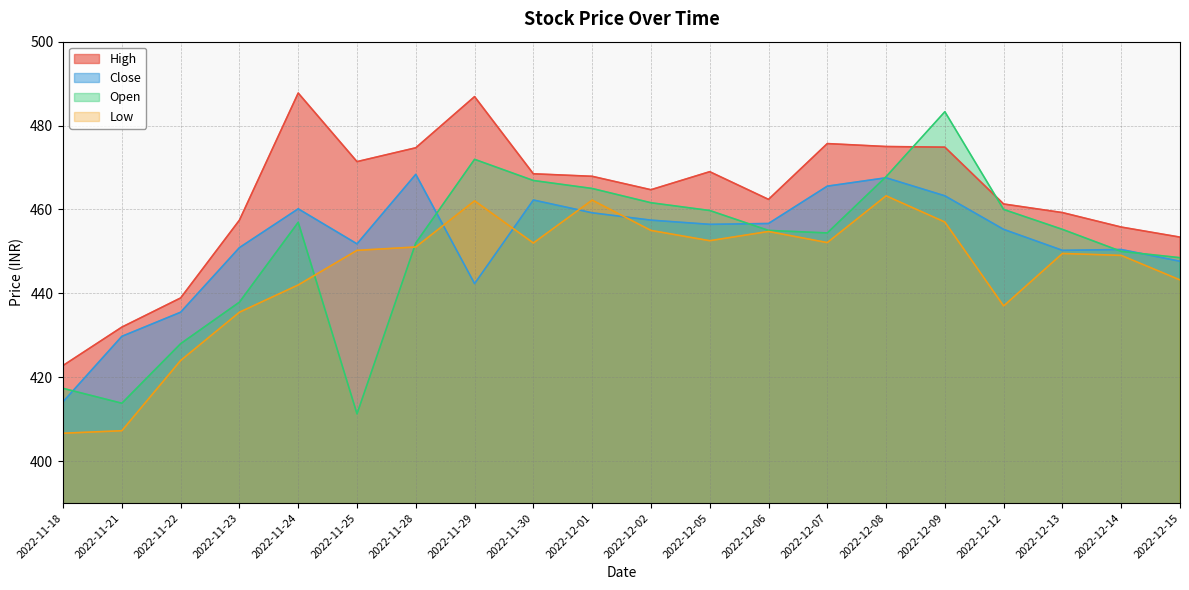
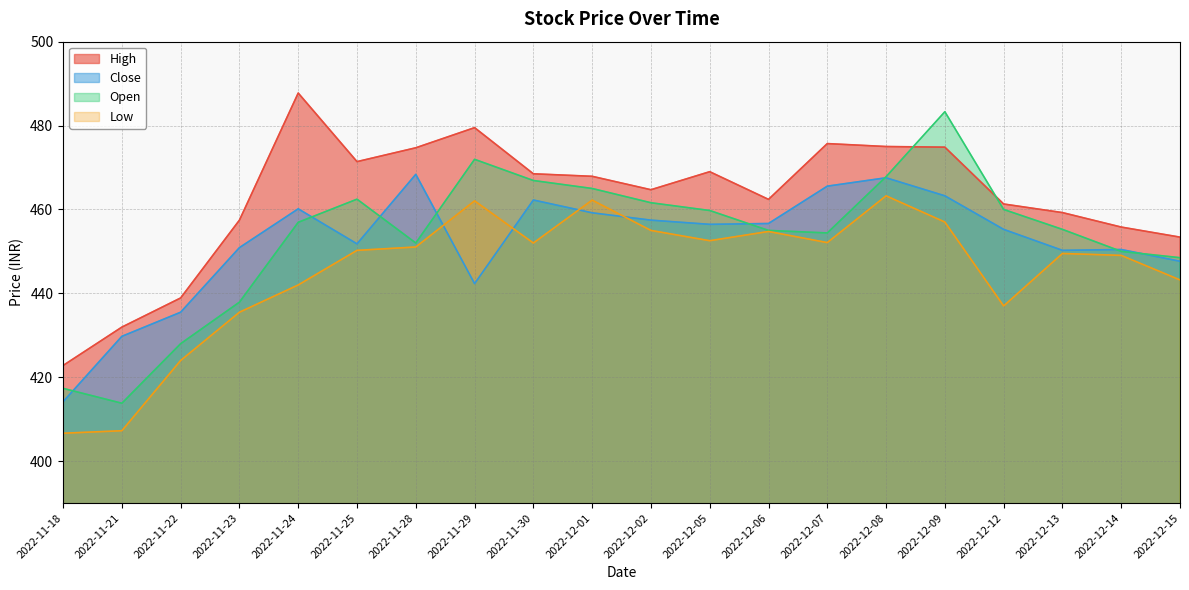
Open, 2022-11-25: 411 -> 462
High, 2022-11-29: 487 -> 480
